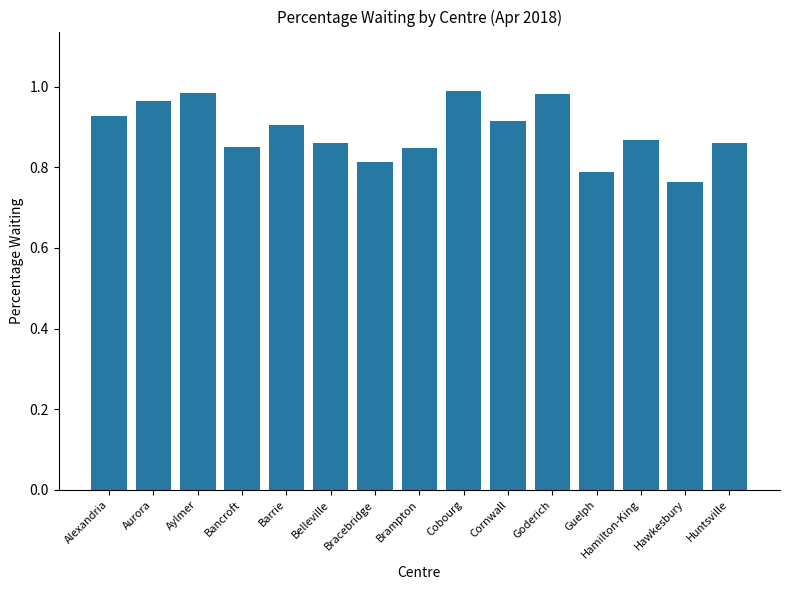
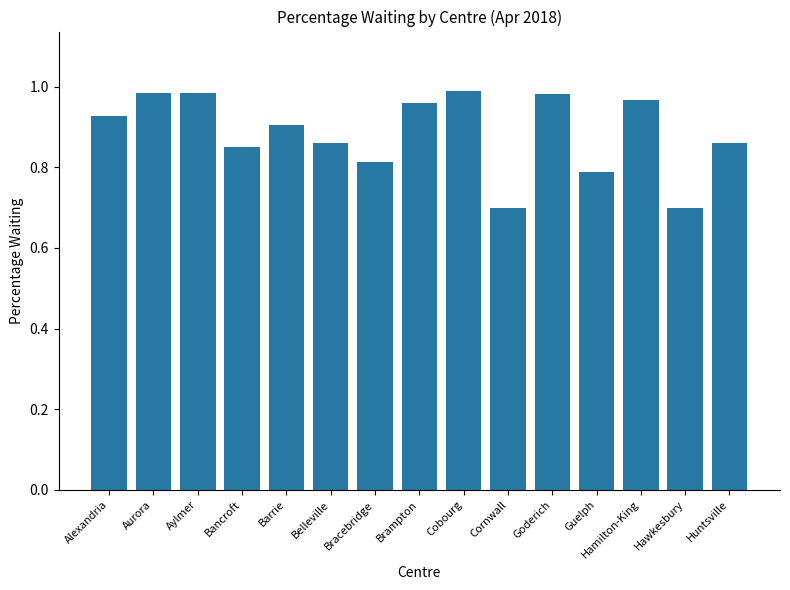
Aurora: 0.96 -> 0.98
Brampton: 0.85 -> 0.96
Cornwall: 0.92 -> 0.70
Hamilton-King: 0.87 -> 0.97
Hawkesbury: 0.76 -> 0.70
